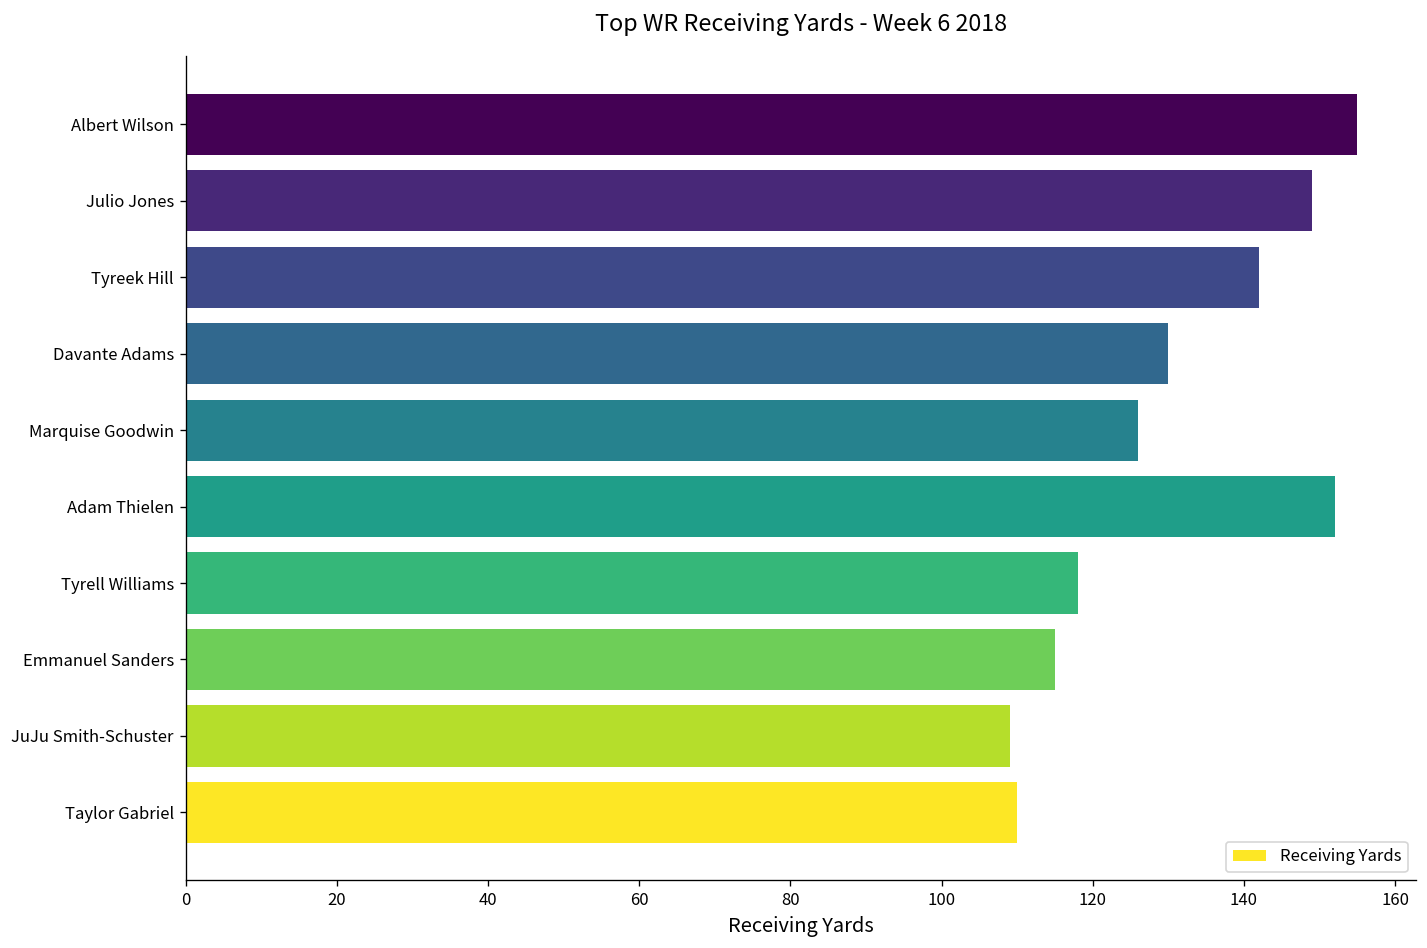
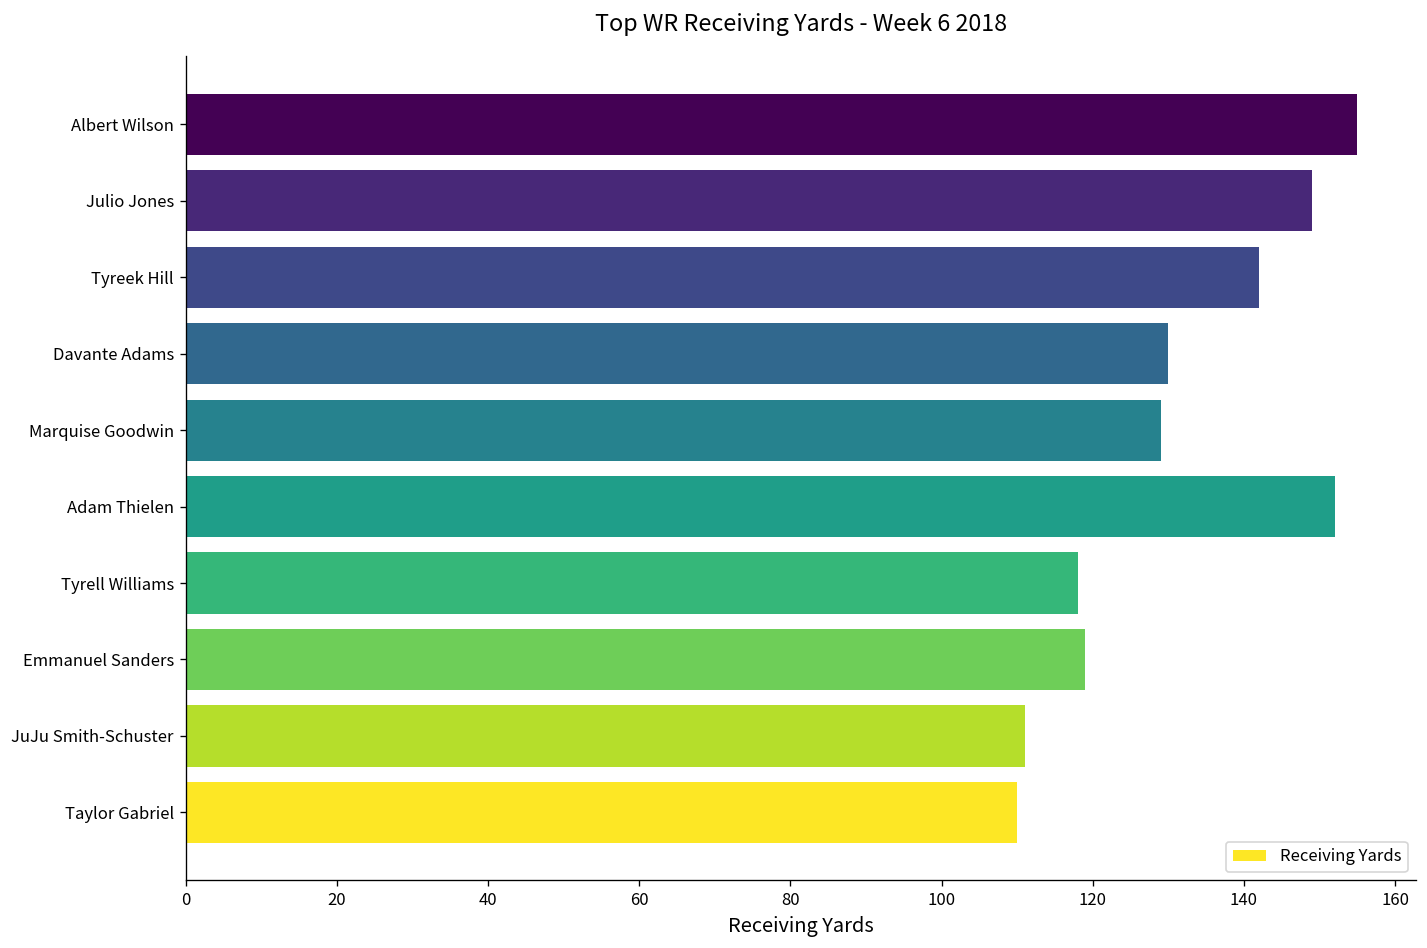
Marquise Goodwin: 126 -> 129
Emmanuel Sanders: 115 -> 119
JuJu Smith-Schuster: 109 -> 111
